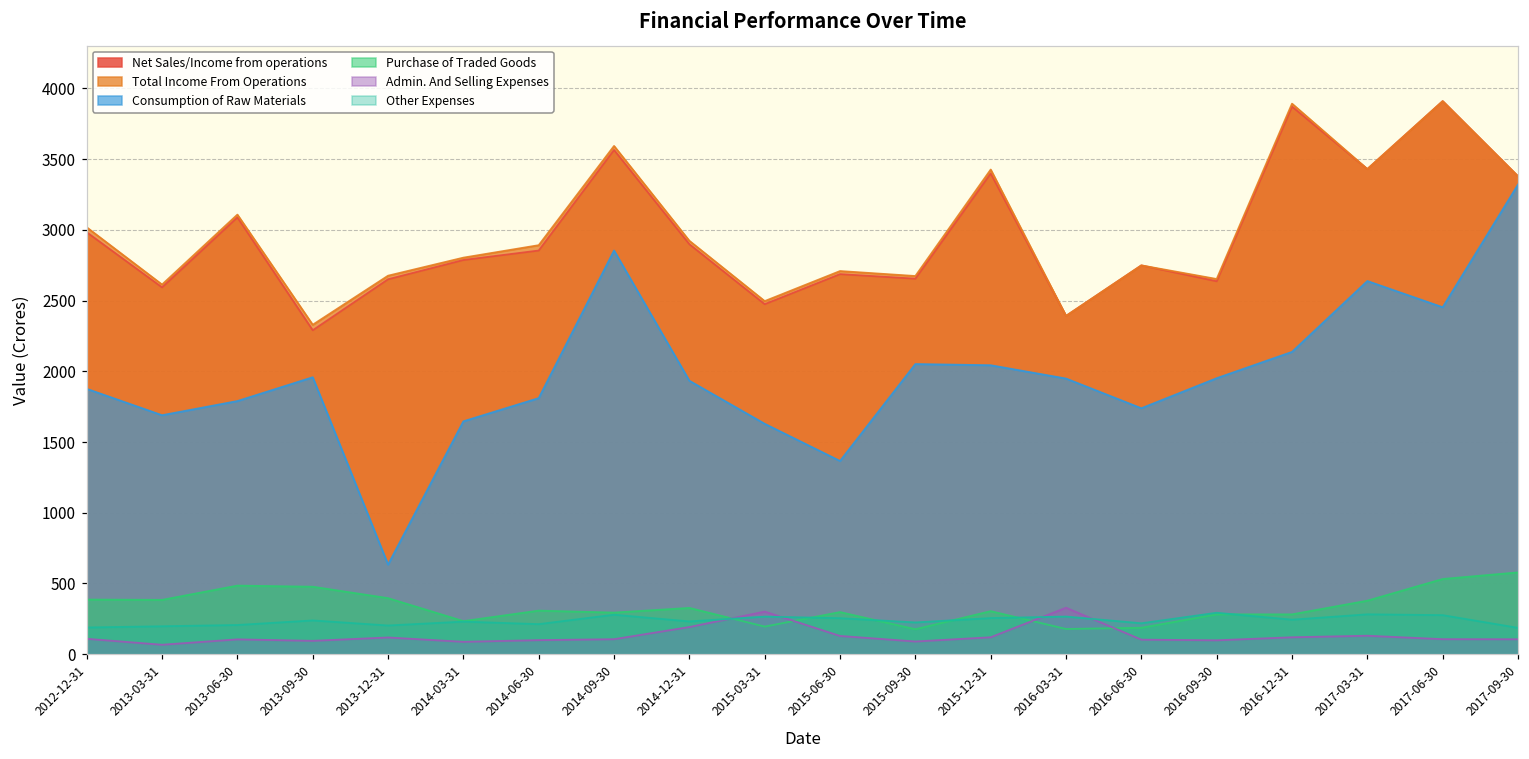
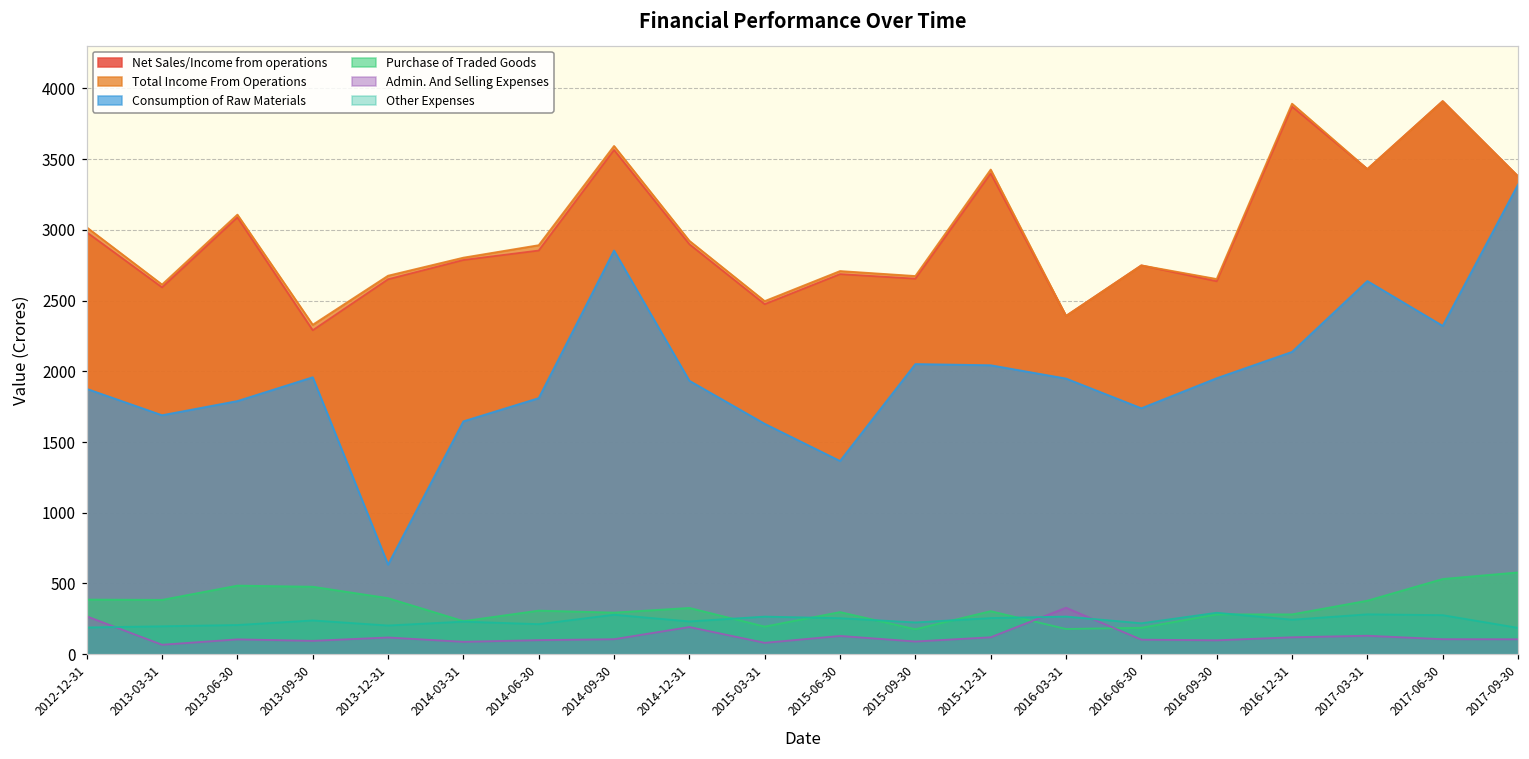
Admin. And Selling Expenses, 2012-12-31: 110 -> 270
Admin. And Selling Expenses, 2015-03-31: 300 -> 80
Consumption of Raw Materials, 2017-06-30: 2450 -> 2320
